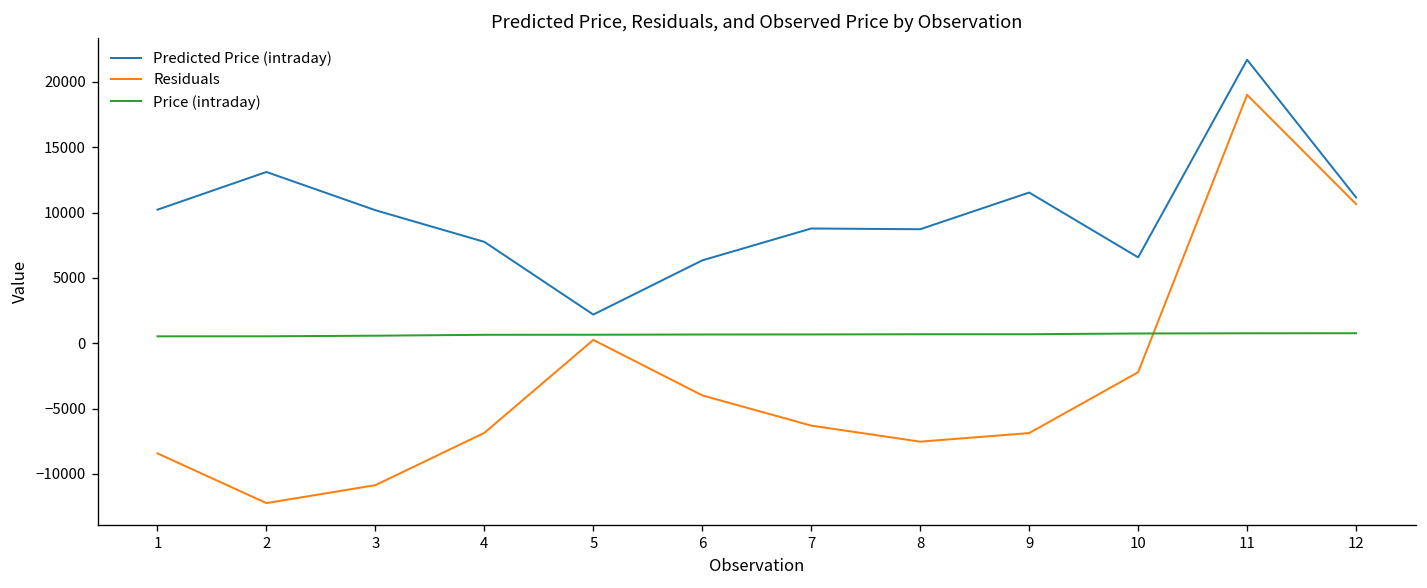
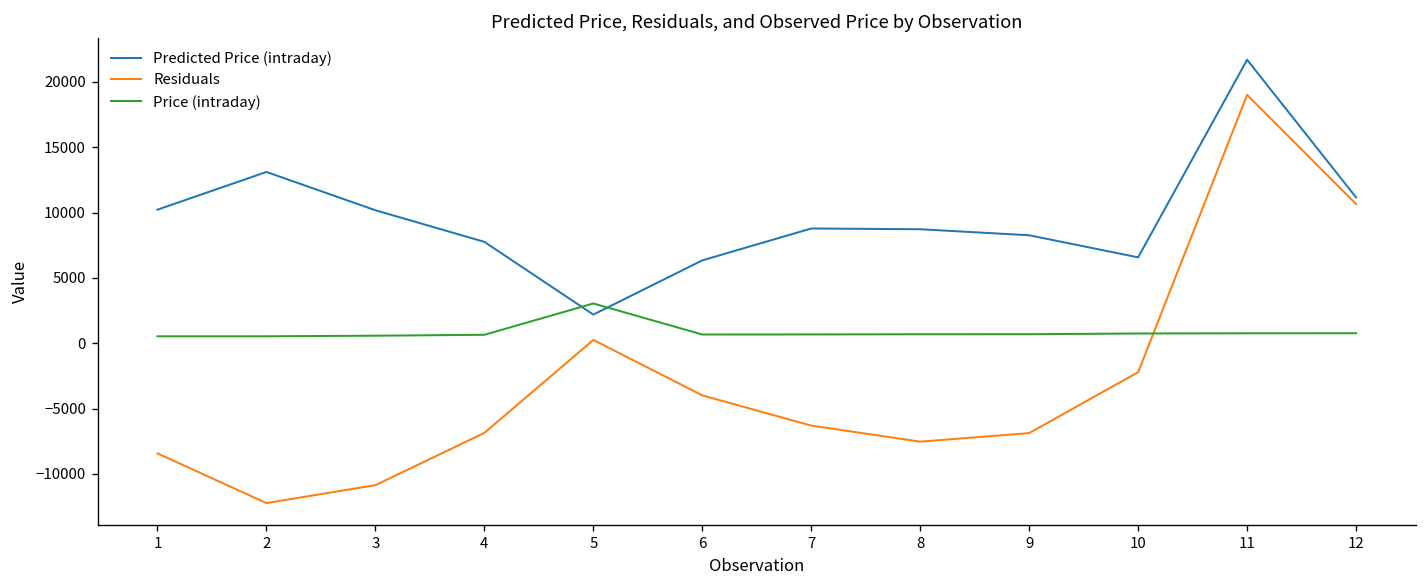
Price (intraday), 5: 600 -> 3000
Predicted Price (intraday), 9: 11500 -> 8300
